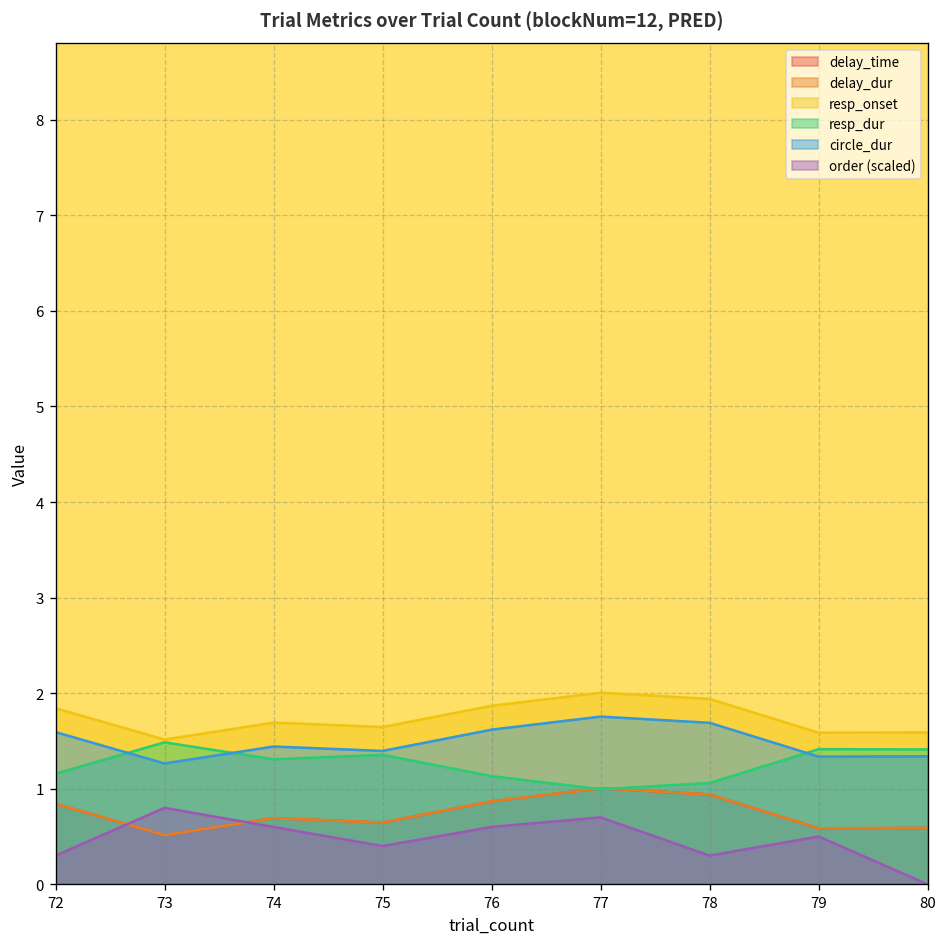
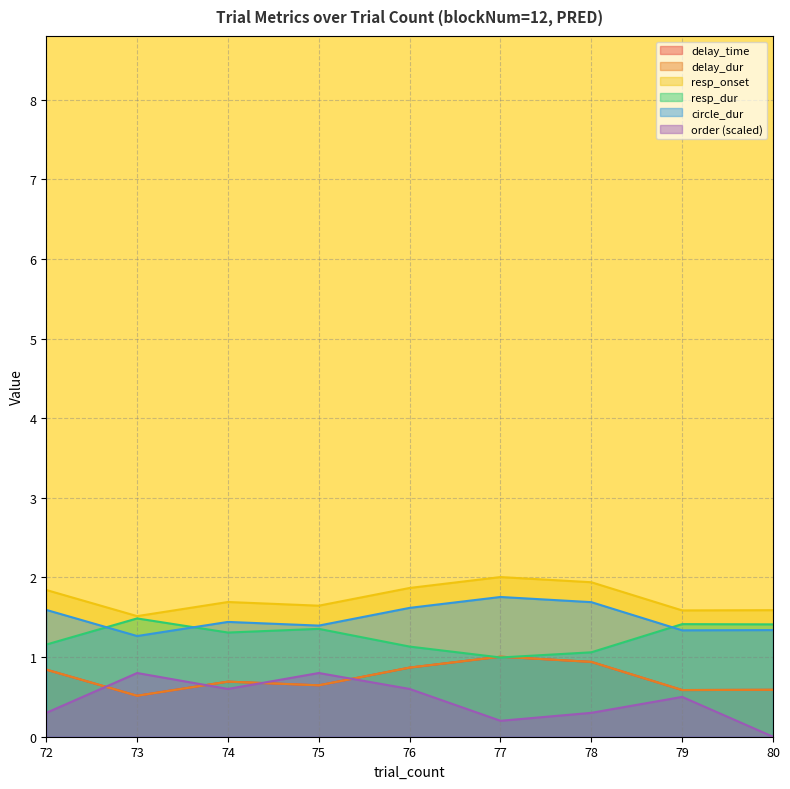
order (scaled), 75: 0.4 -> 0.8
order (scaled), 77: 0.7 -> 0.2
